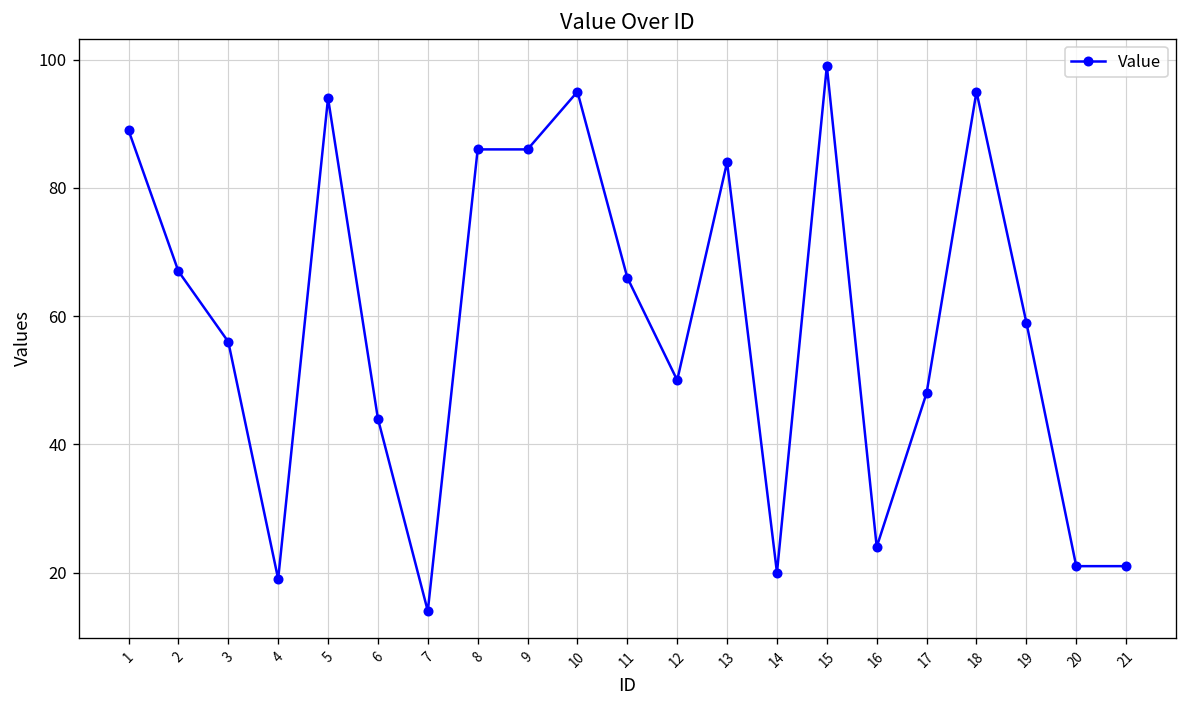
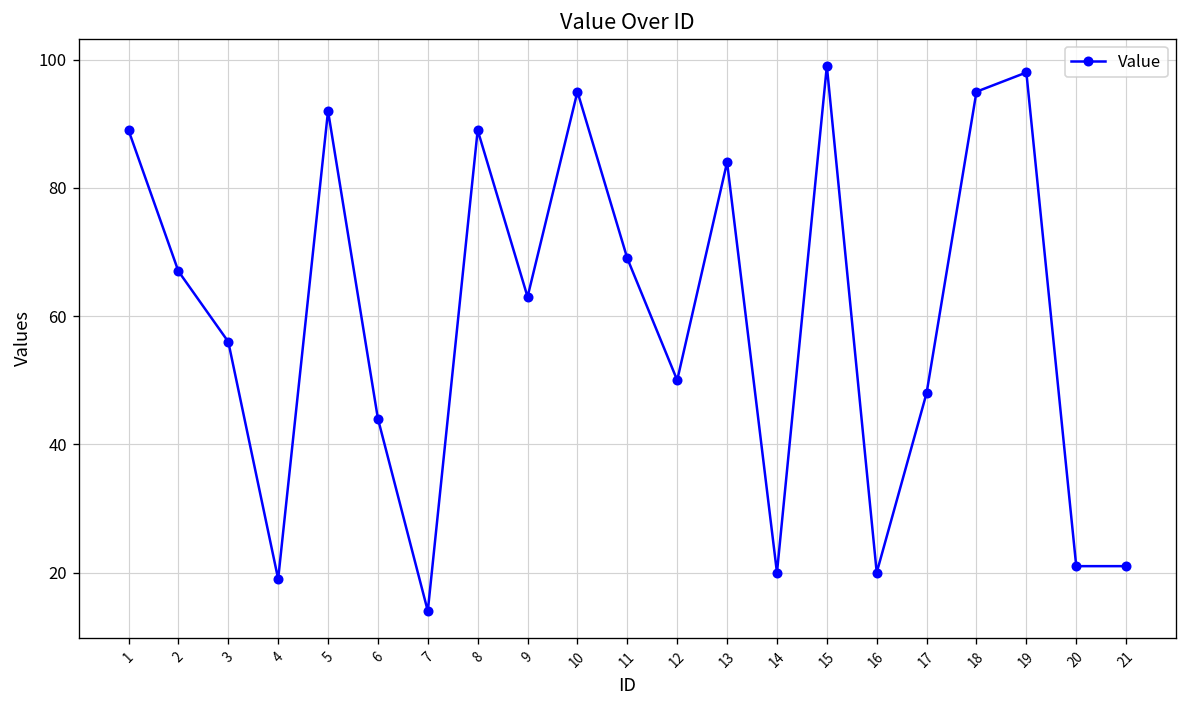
5: 94 -> 92
8: 86 -> 89
9: 86 -> 63
11: 66 -> 69
16: 24 -> 20
19: 59 -> 98
